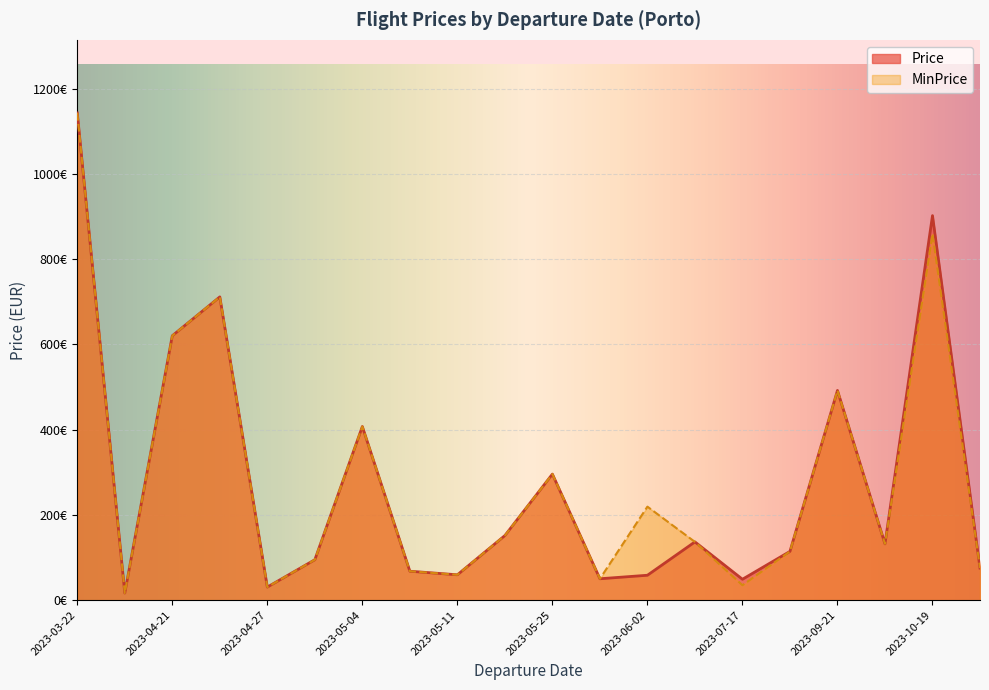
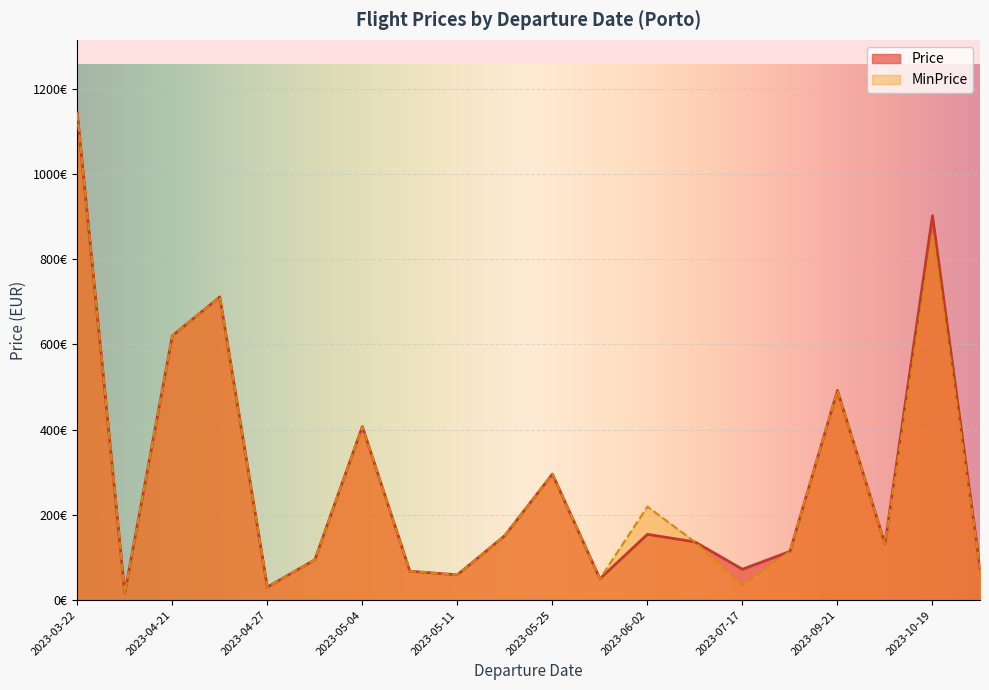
Price, 2023-06-02: 60€ -> 150€
Price, 2023-07-17: 50€ -> 70€
